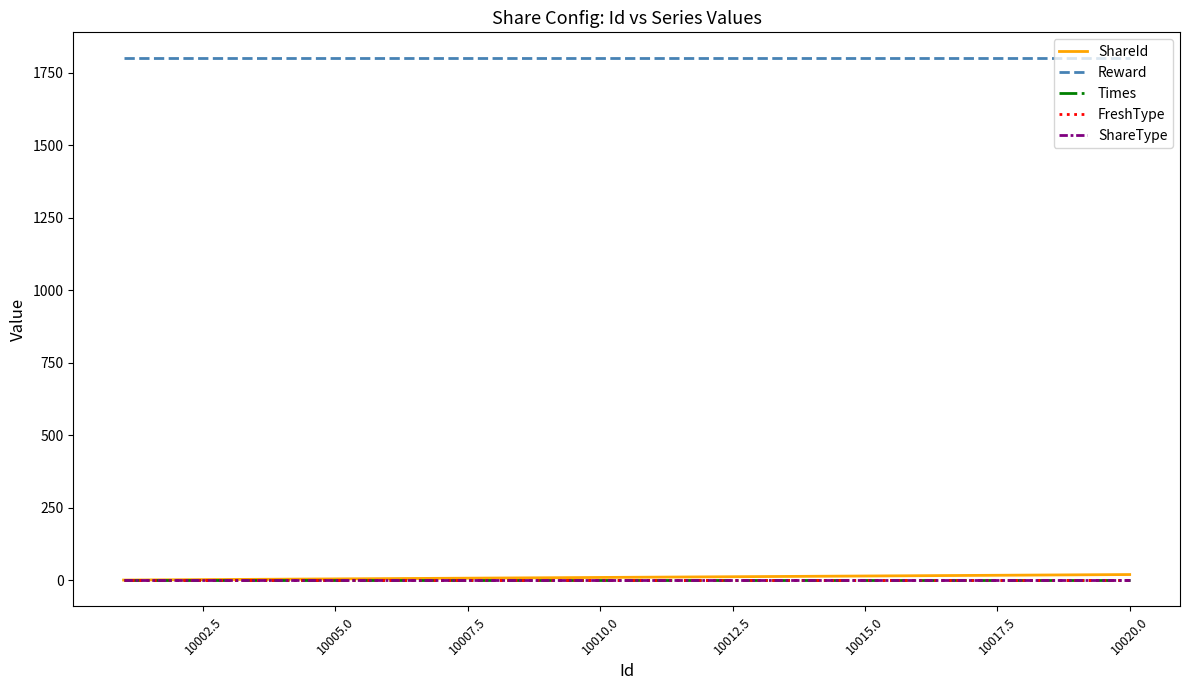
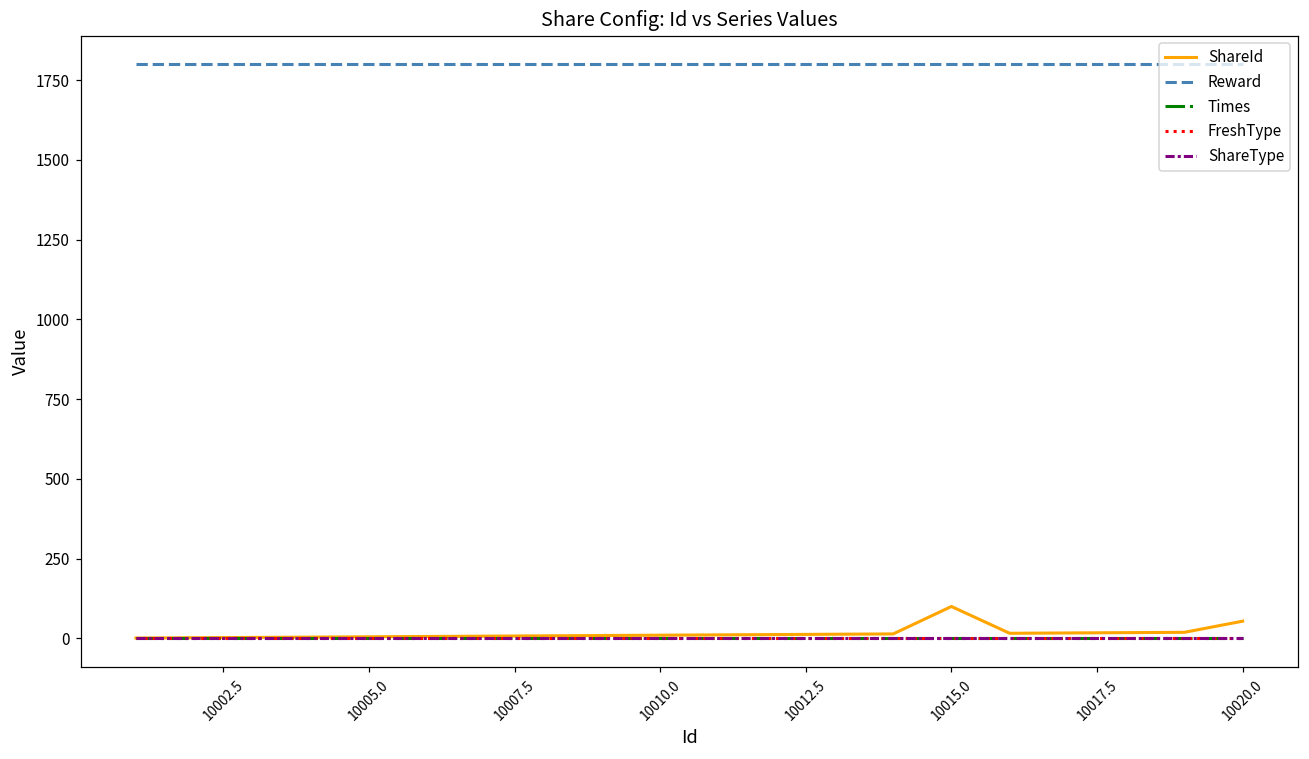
ShareId, 10015.0: 20 -> 100
ShareId, 10020.0: 20 -> 50
